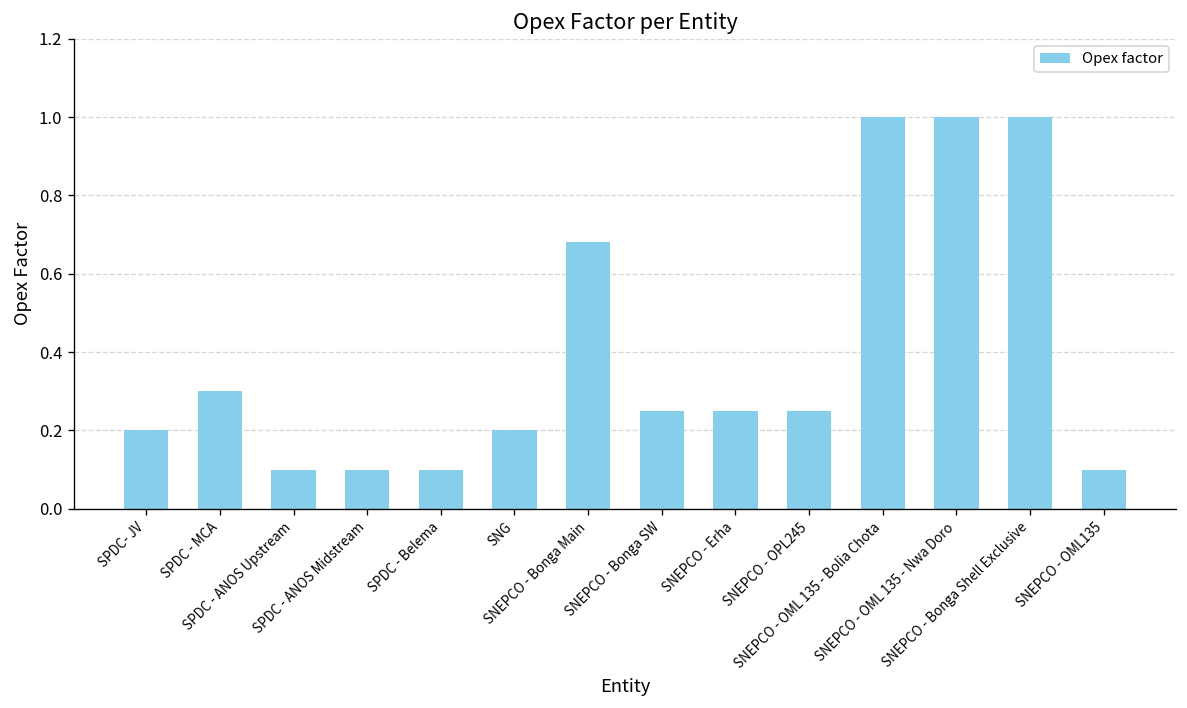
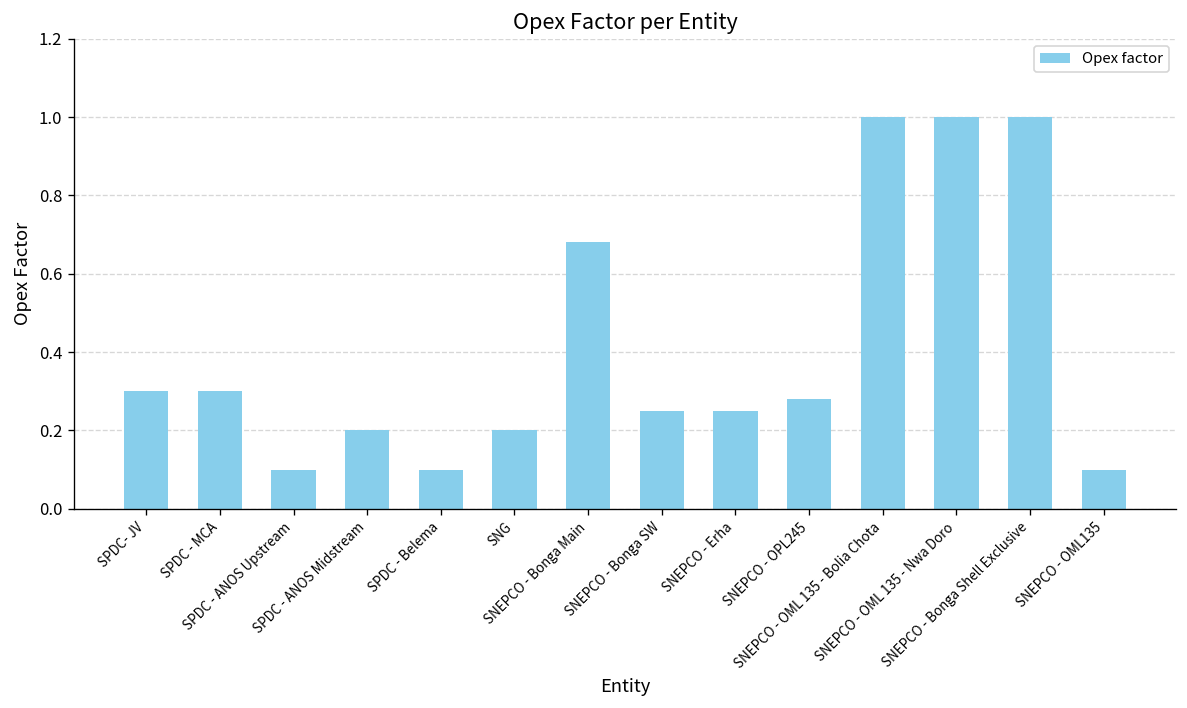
SPDC- JV: 0.2 -> 0.3
SPDC - ANOS Midstream: 0.1 -> 0.2
SNEPCO - OPL245: 0.25 -> 0.28
